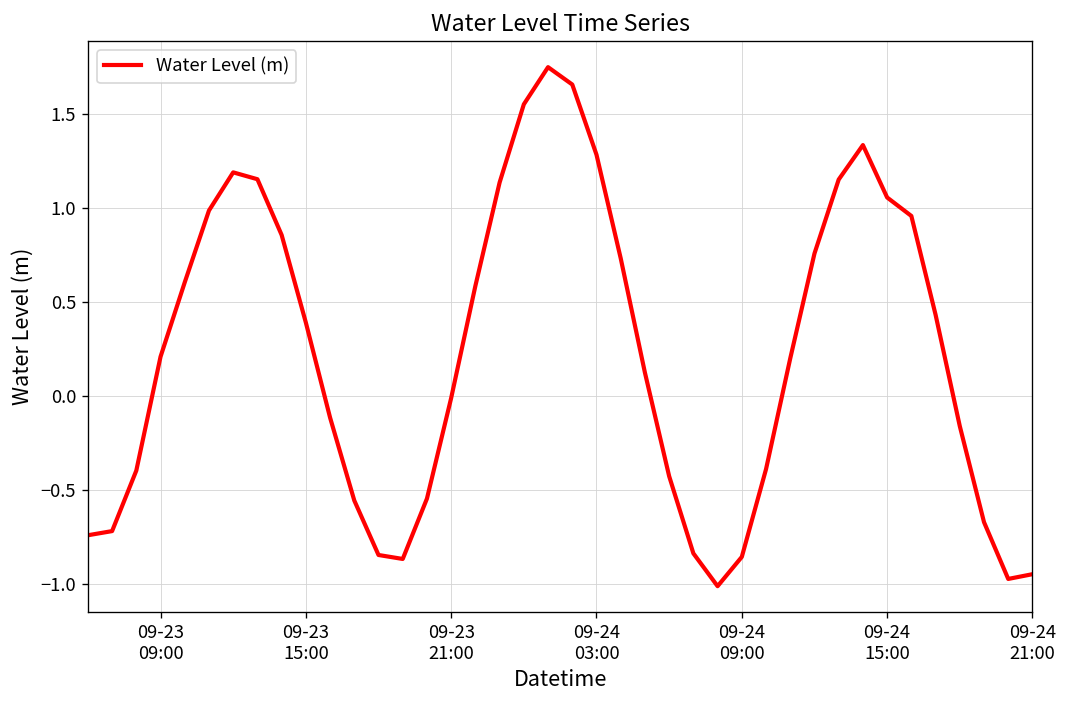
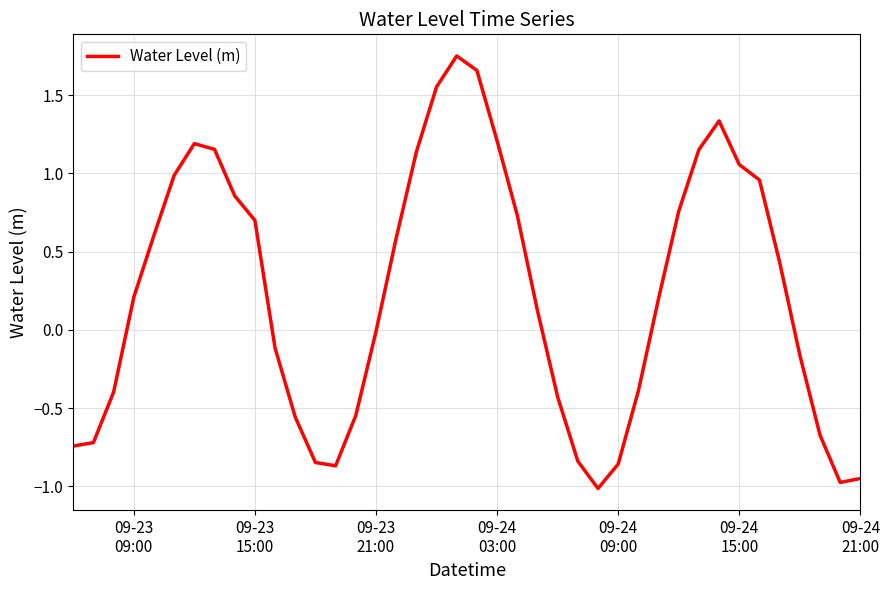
09-23 15:00: 0.39 -> 0.70
09-24 03:00: 1.28 -> 1.21
